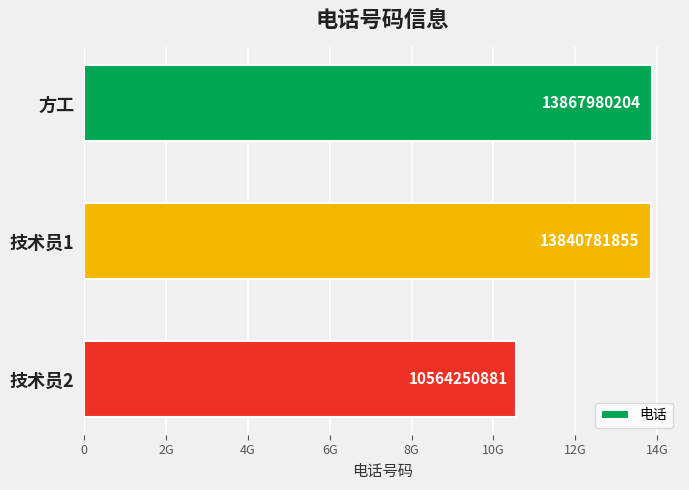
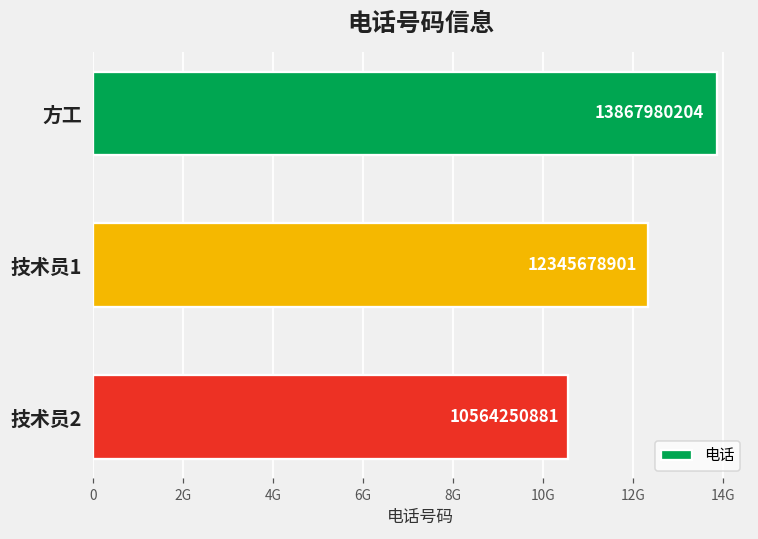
技术员1: 13840781855 -> 12345678901
